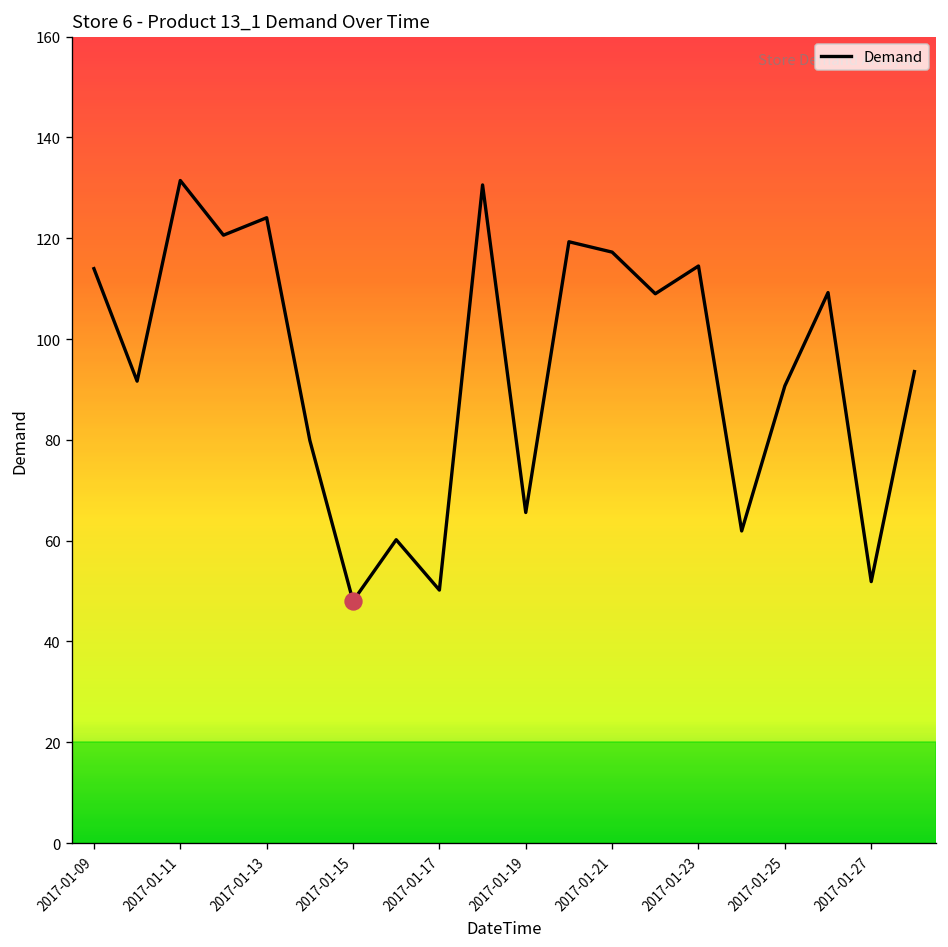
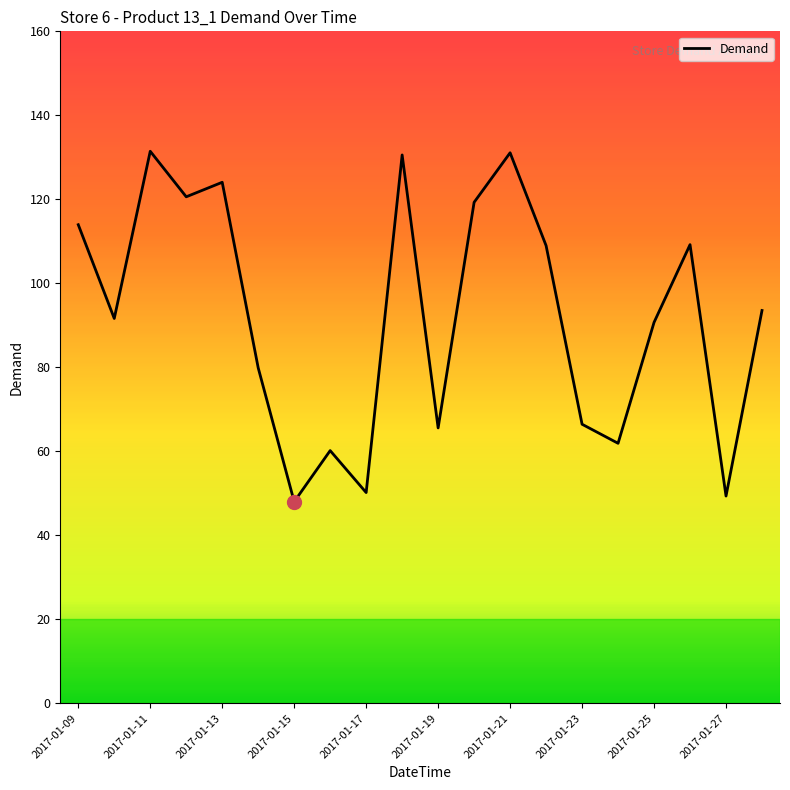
Demand, 2017-01-21: 117 -> 131
Demand, 2017-01-23: 114 -> 66
Demand, 2017-01-27: 52 -> 49
